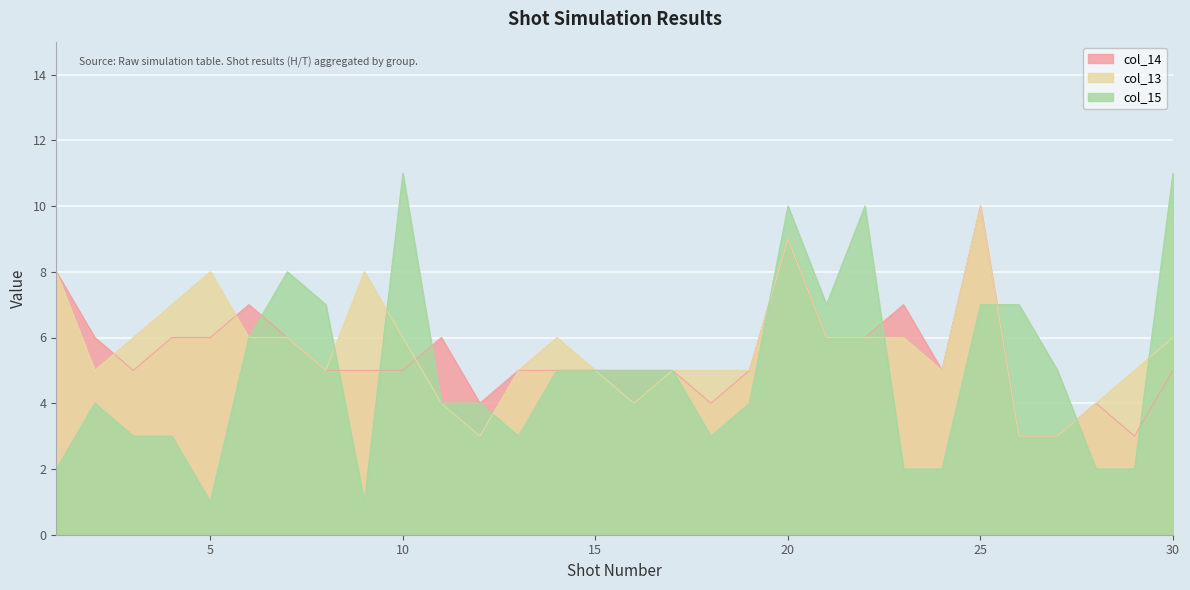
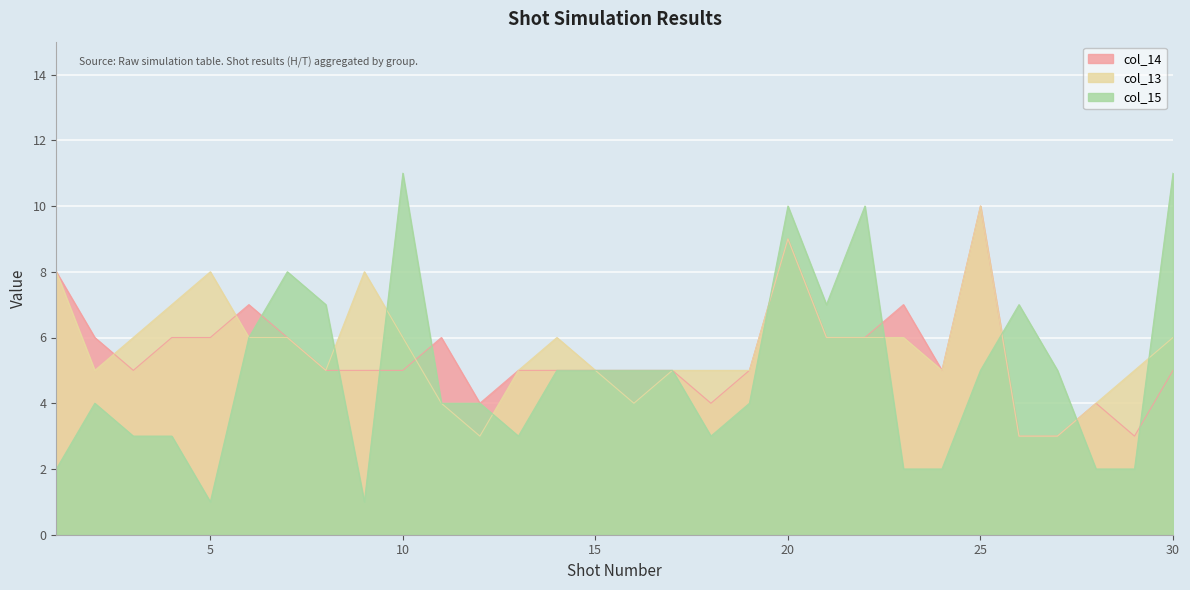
col_15, 25: 7 -> 5
